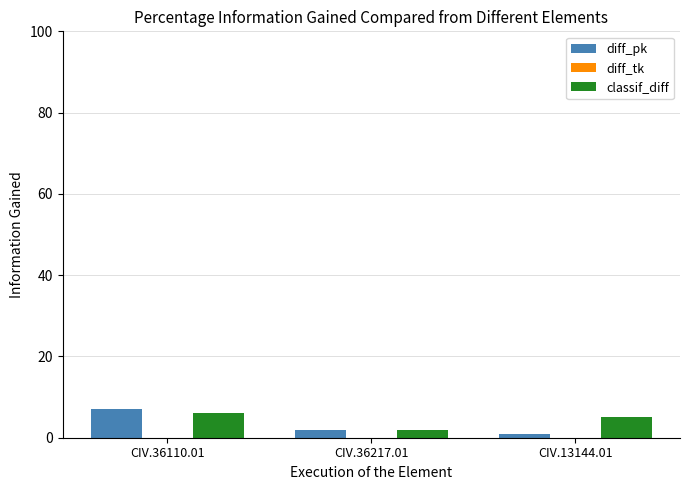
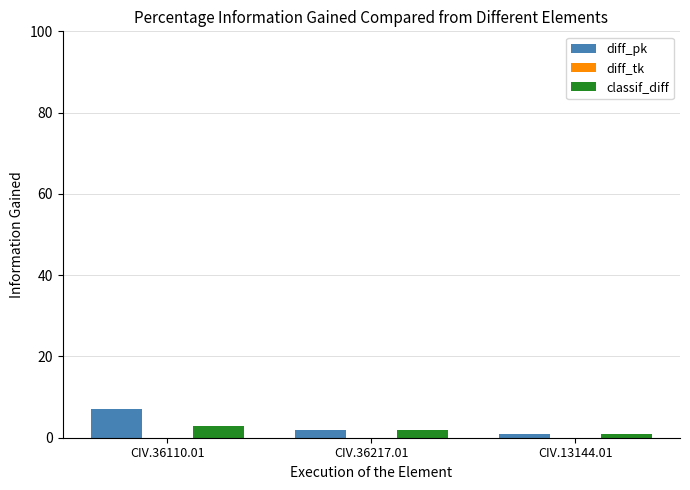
classif_diff, CIV.36110.01: 6 -> 3
classif_diff, CIV.13144.01: 5 -> 1
